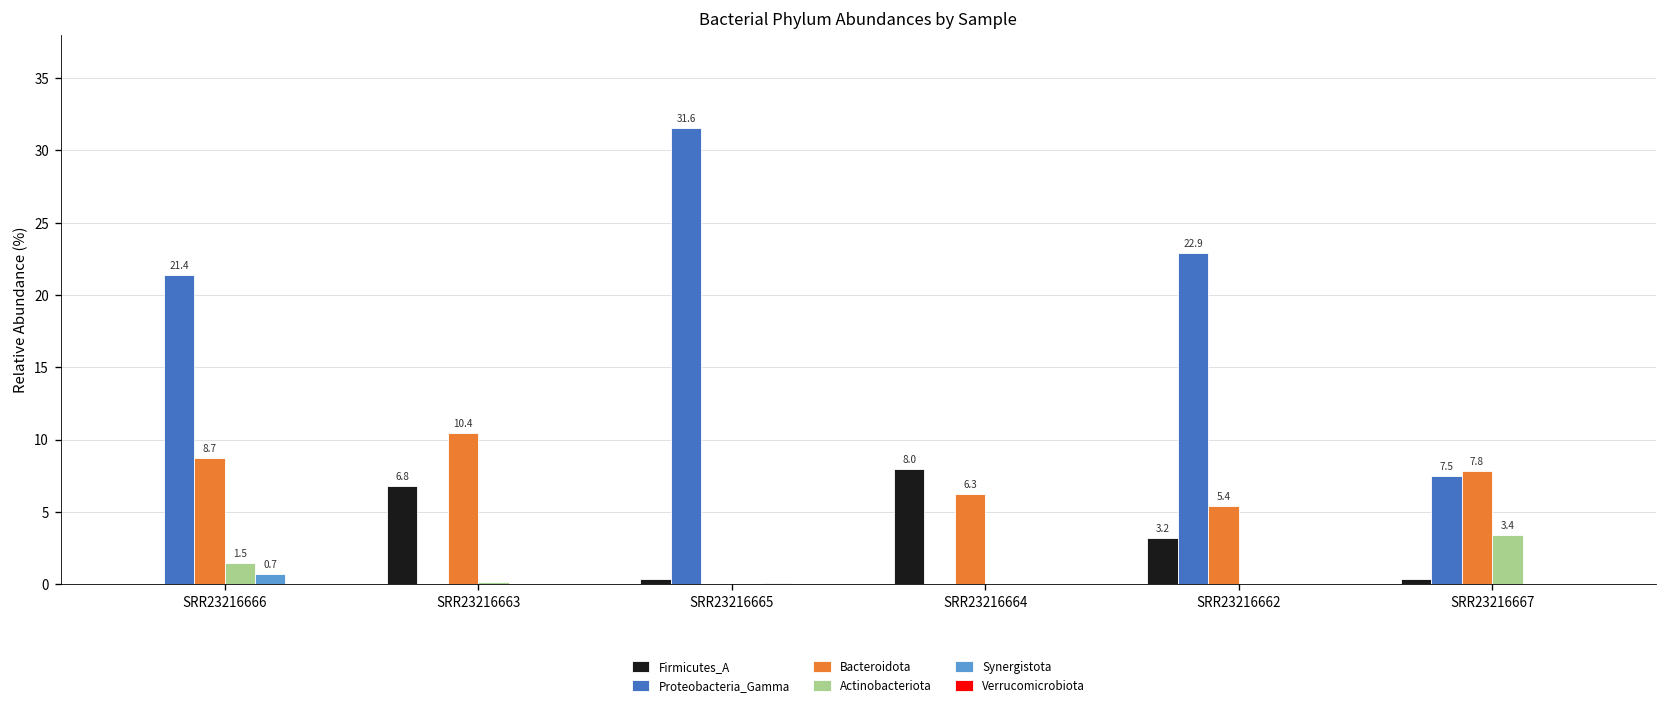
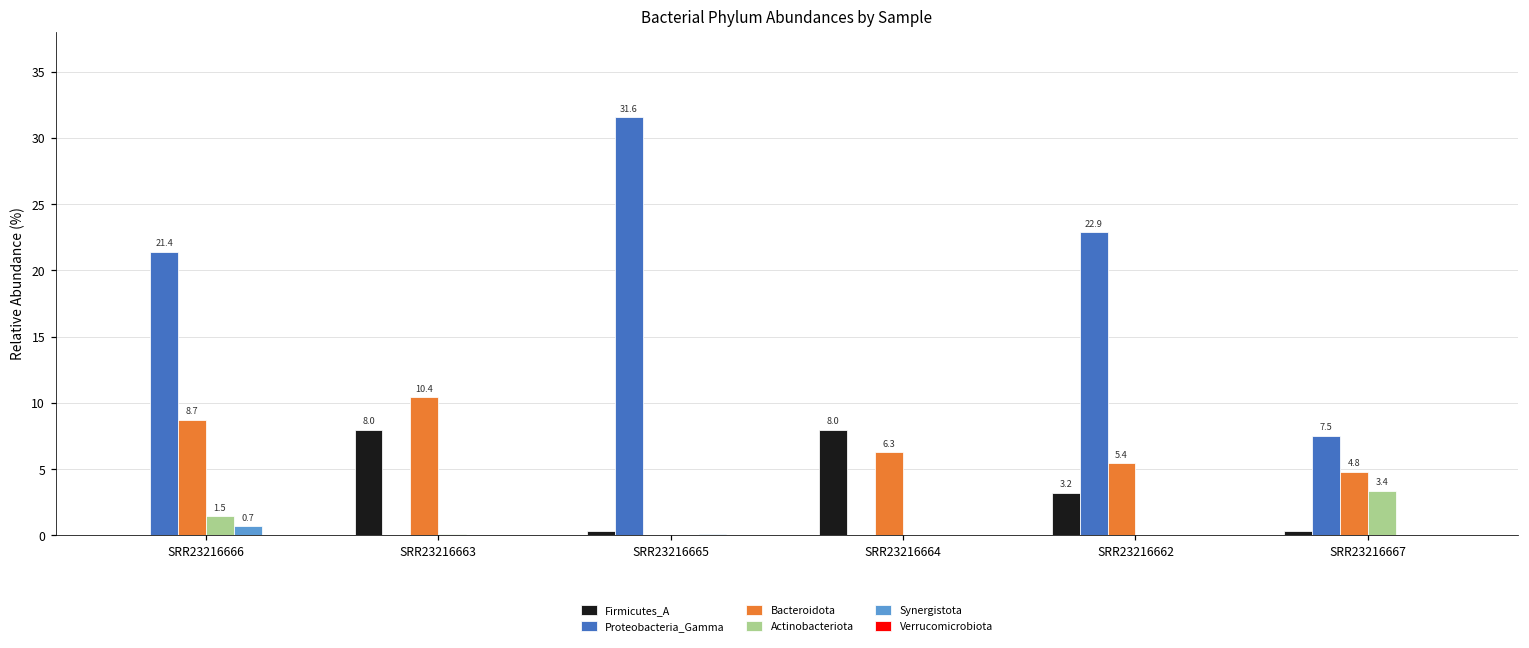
Firmicutes_A, SRR23216663: 6.8 -> 8.0
Bacteroidota, SRR23216667: 7.8 -> 4.8
